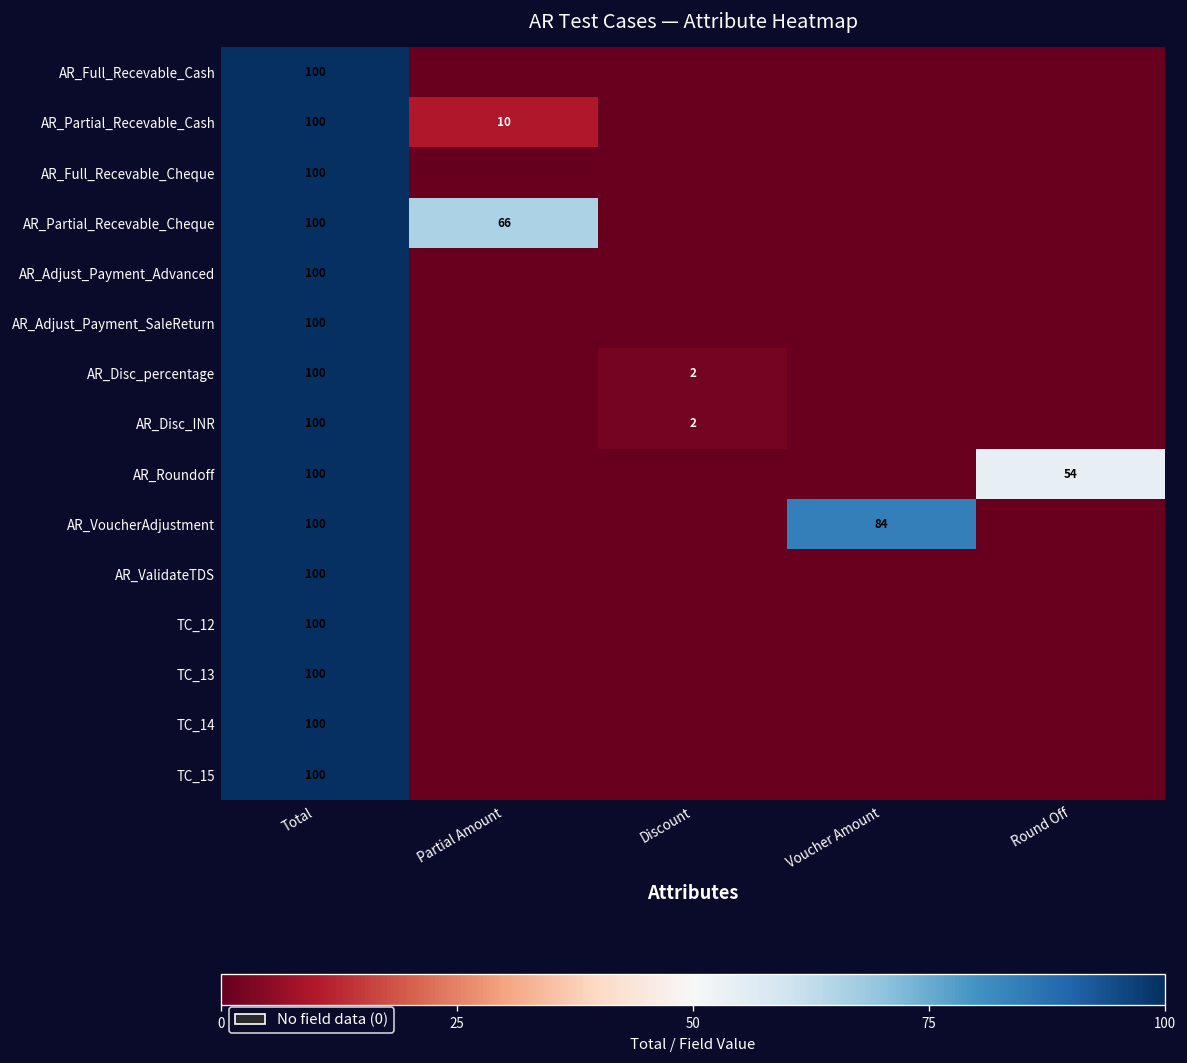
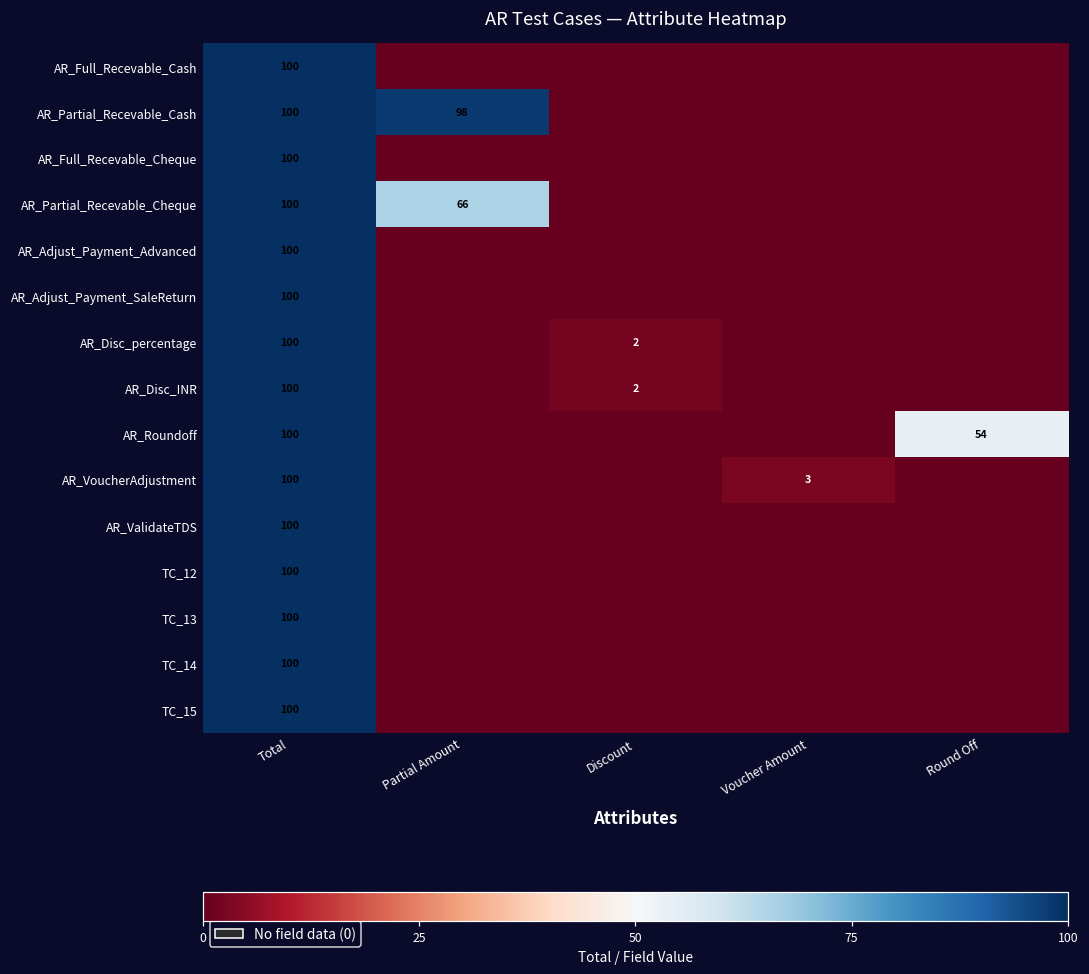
AR_Partial_Recevable_Cash, Partial Amount: 10 -> 98
AR_VoucherAdjustment, Voucher Amount: 84 -> 3
